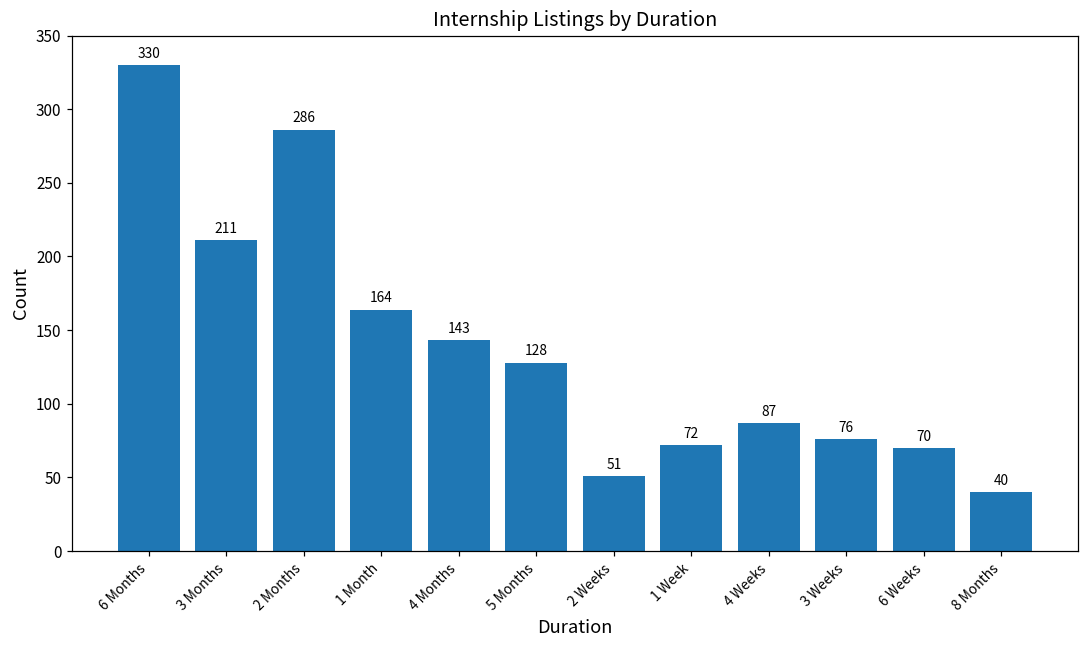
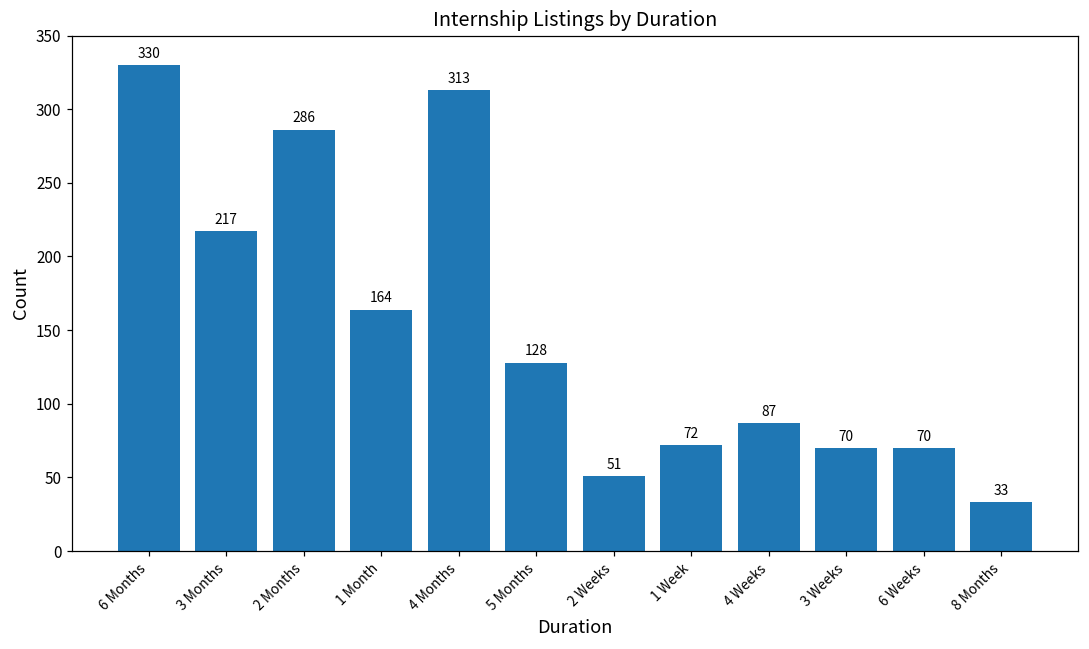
3 Months: 211 -> 217
4 Months: 143 -> 313
3 Weeks: 76 -> 70
8 Months: 40 -> 33
